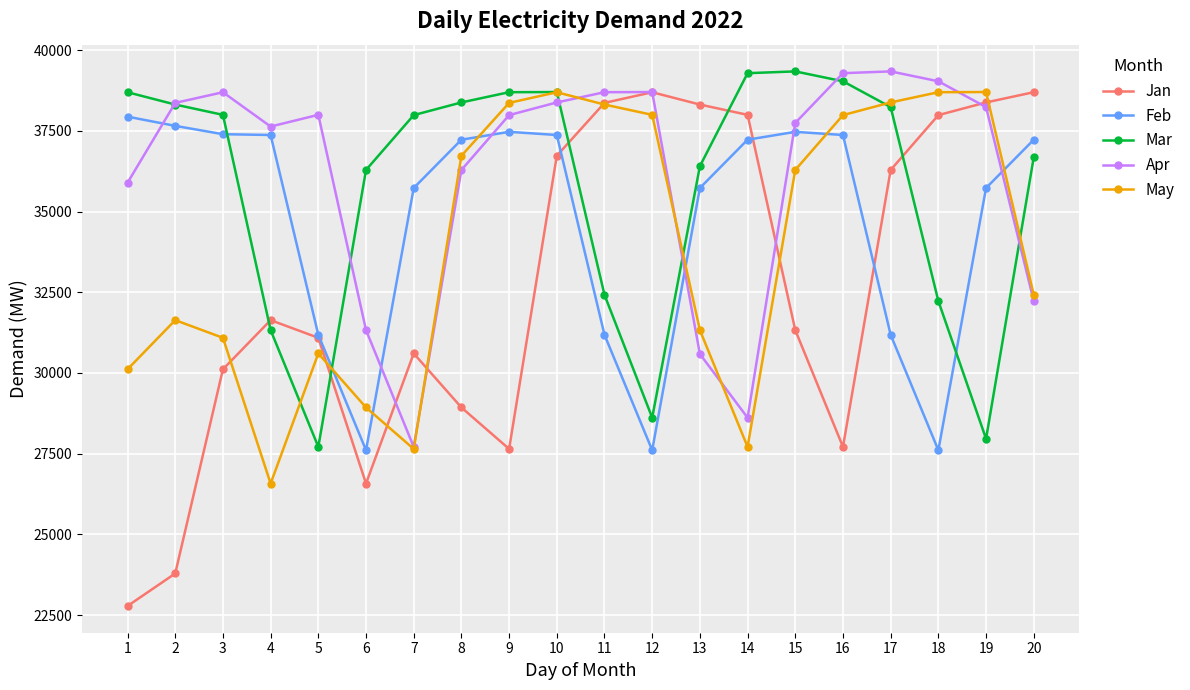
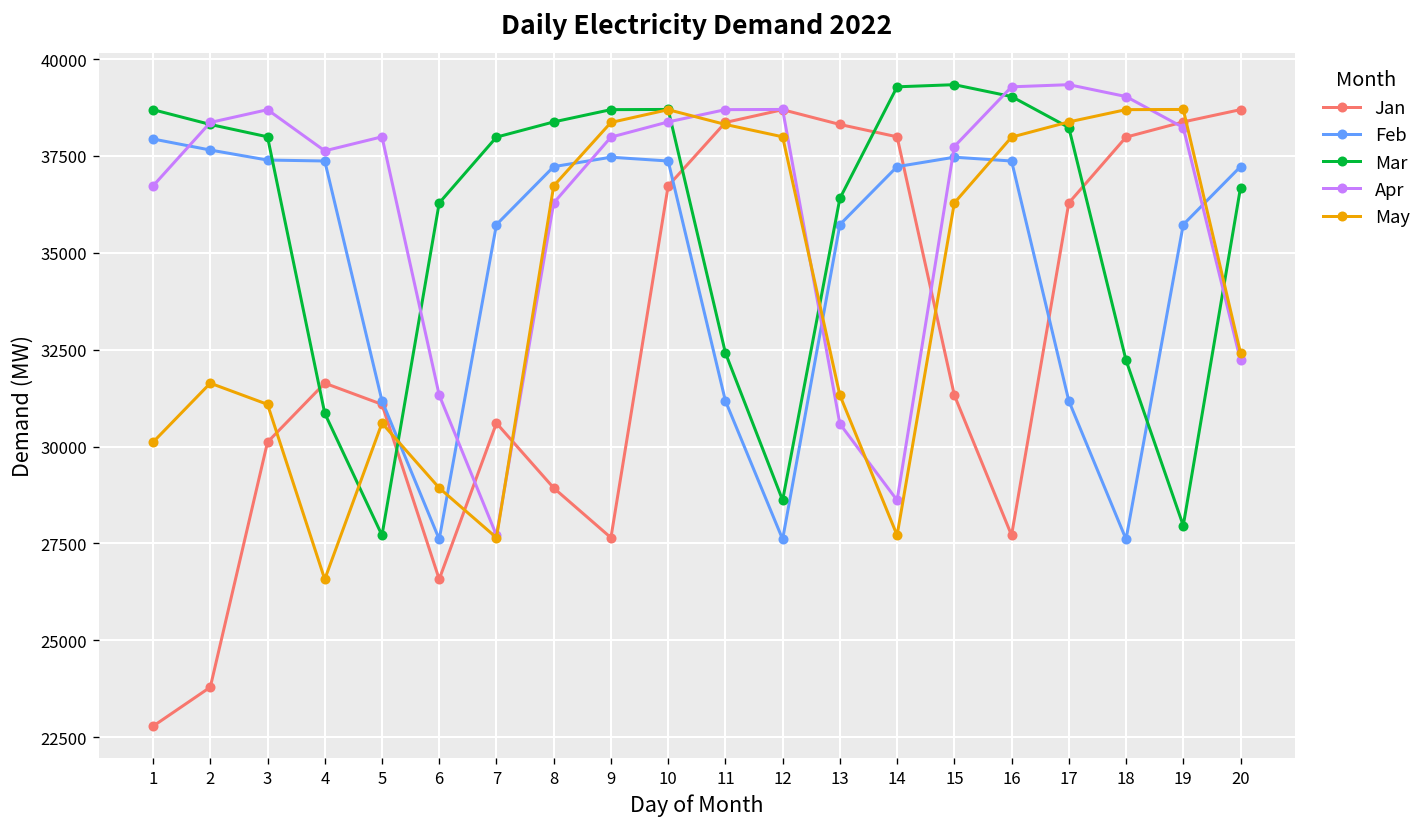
Apr, 1: 35900 -> 36700
Mar, 4: 31300 -> 30900
